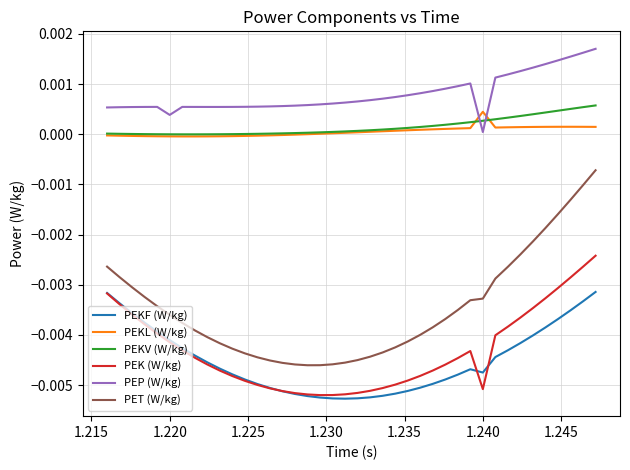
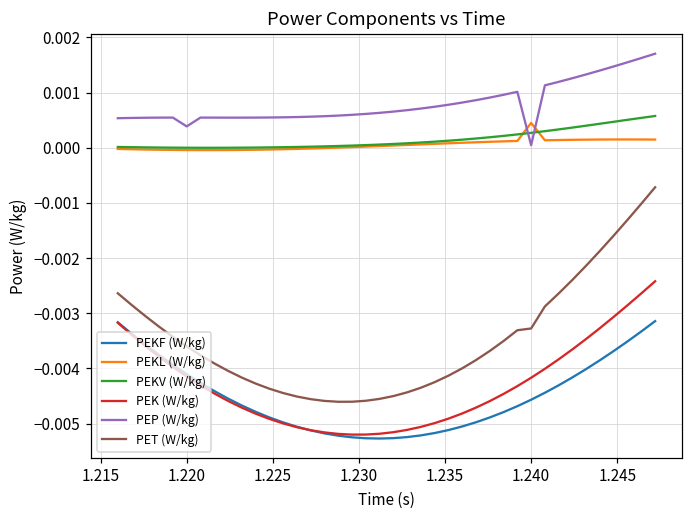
PEKF (W/kg), 1.240: -0.0048 -> -0.0046
PEK (W/kg), 1.240: -0.0051 -> -0.0042
